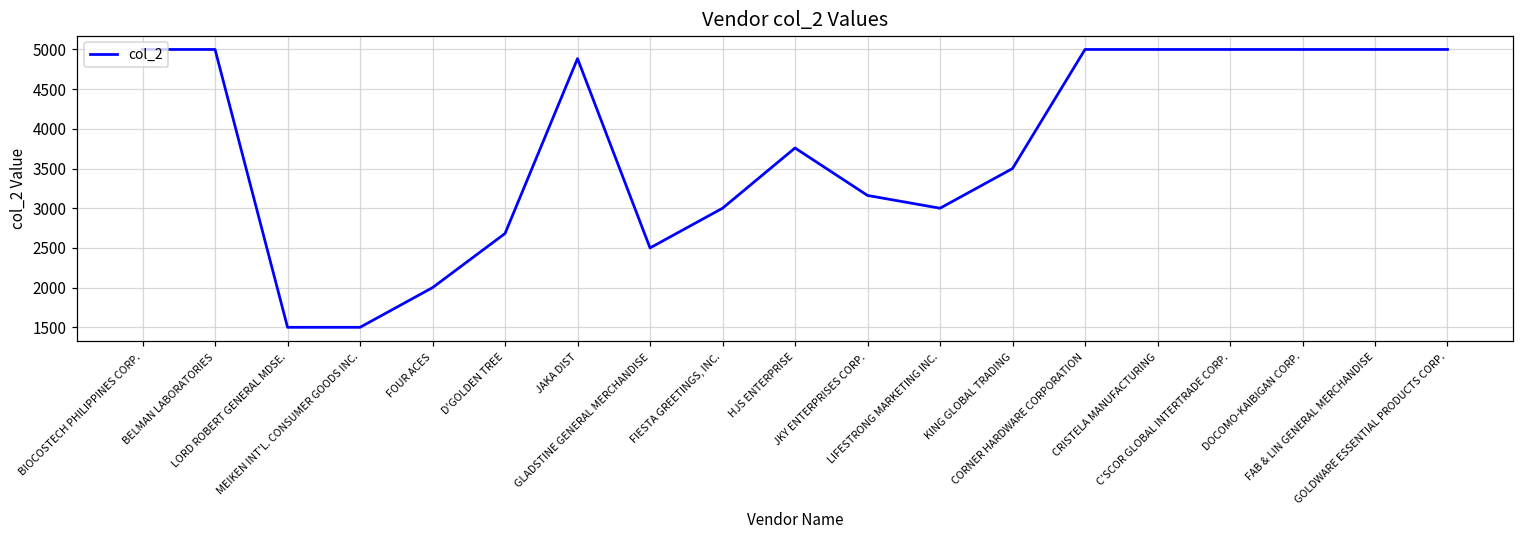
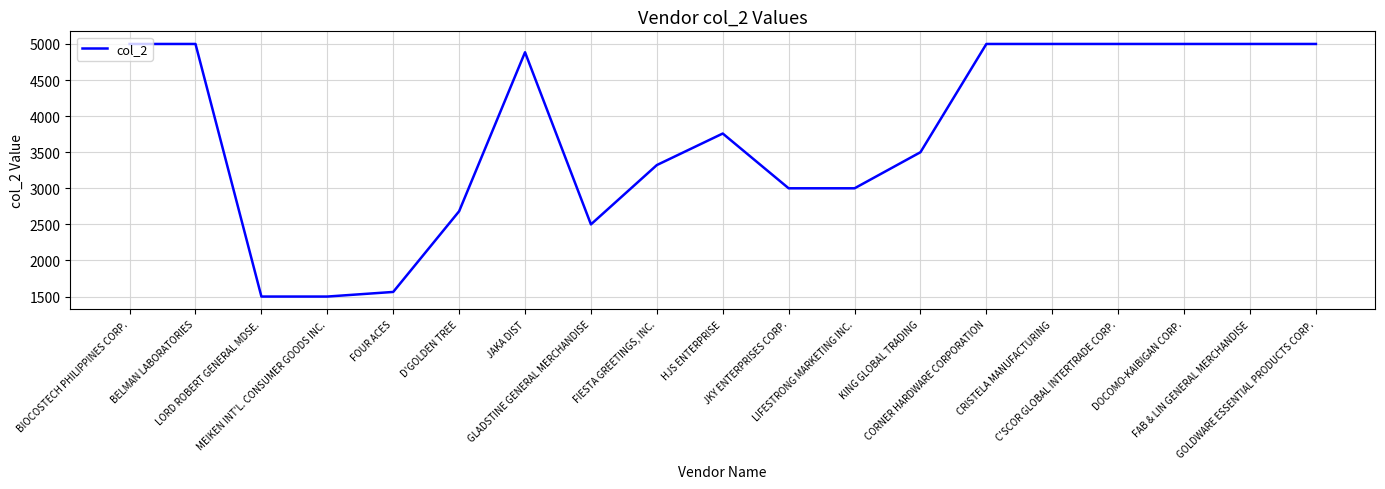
FOUR ACES: 2000 -> 1600
FIESTA GREETINGS, INC.: 3000 -> 3300
JKY ENTERPRISES CORP.: 3200 -> 3000
